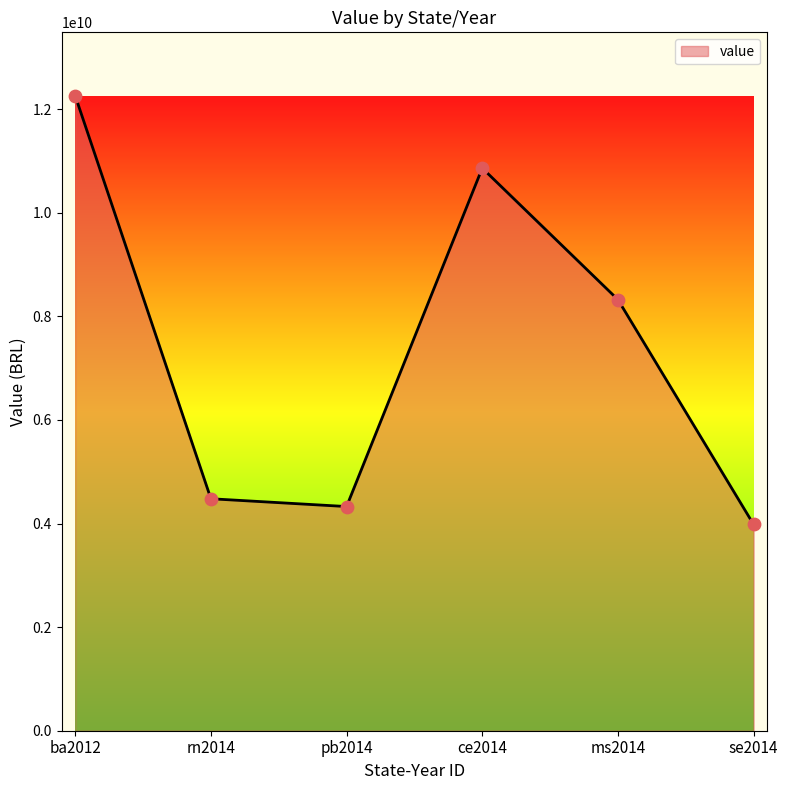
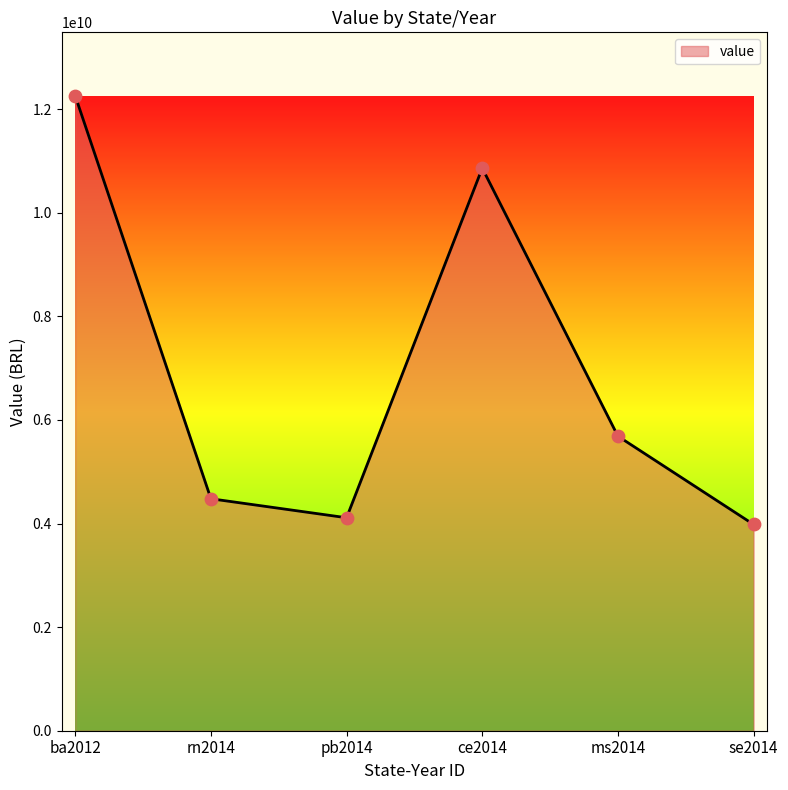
pb2014: 4300000000 -> 4100000000
ms2014: 8300000000 -> 5700000000
